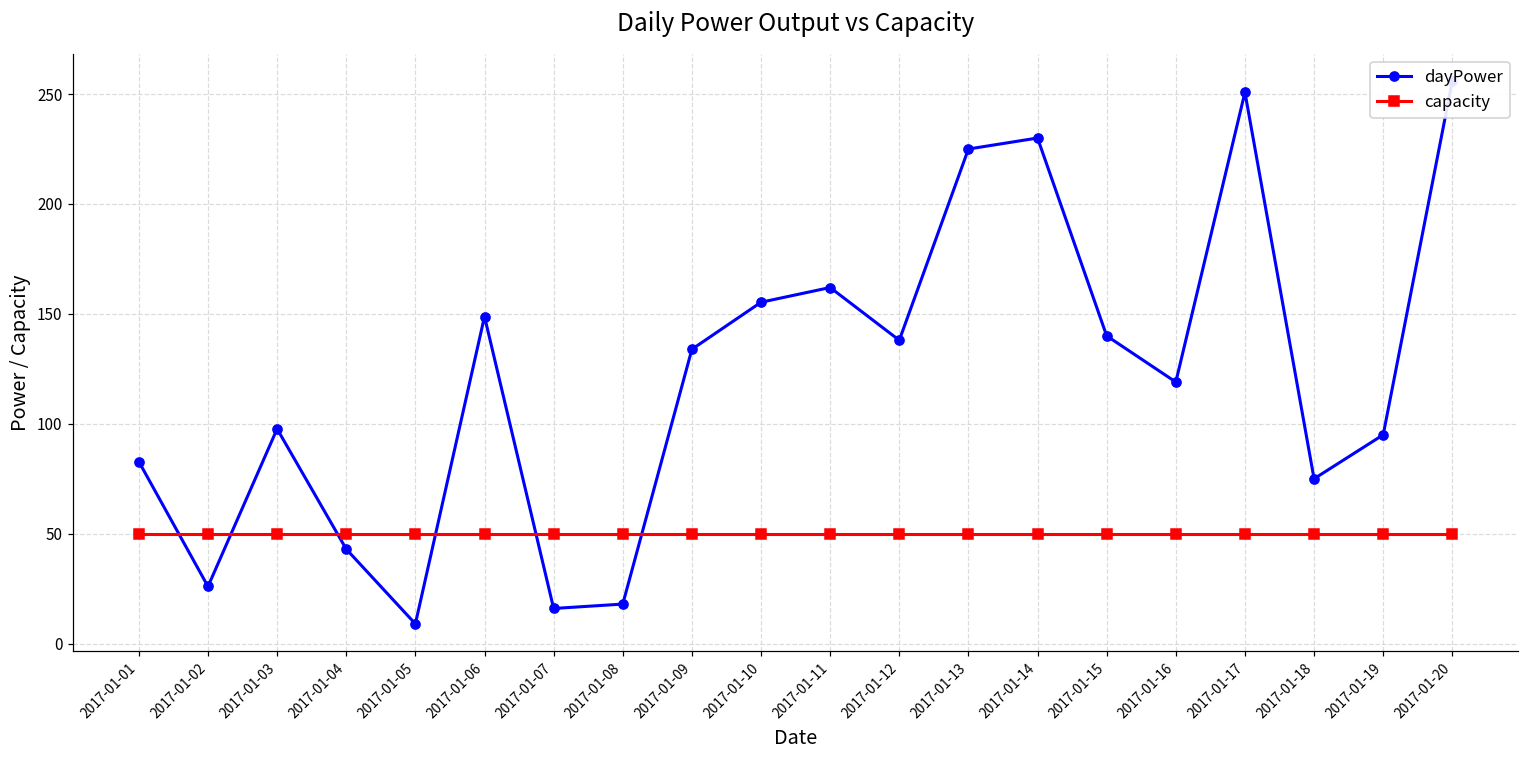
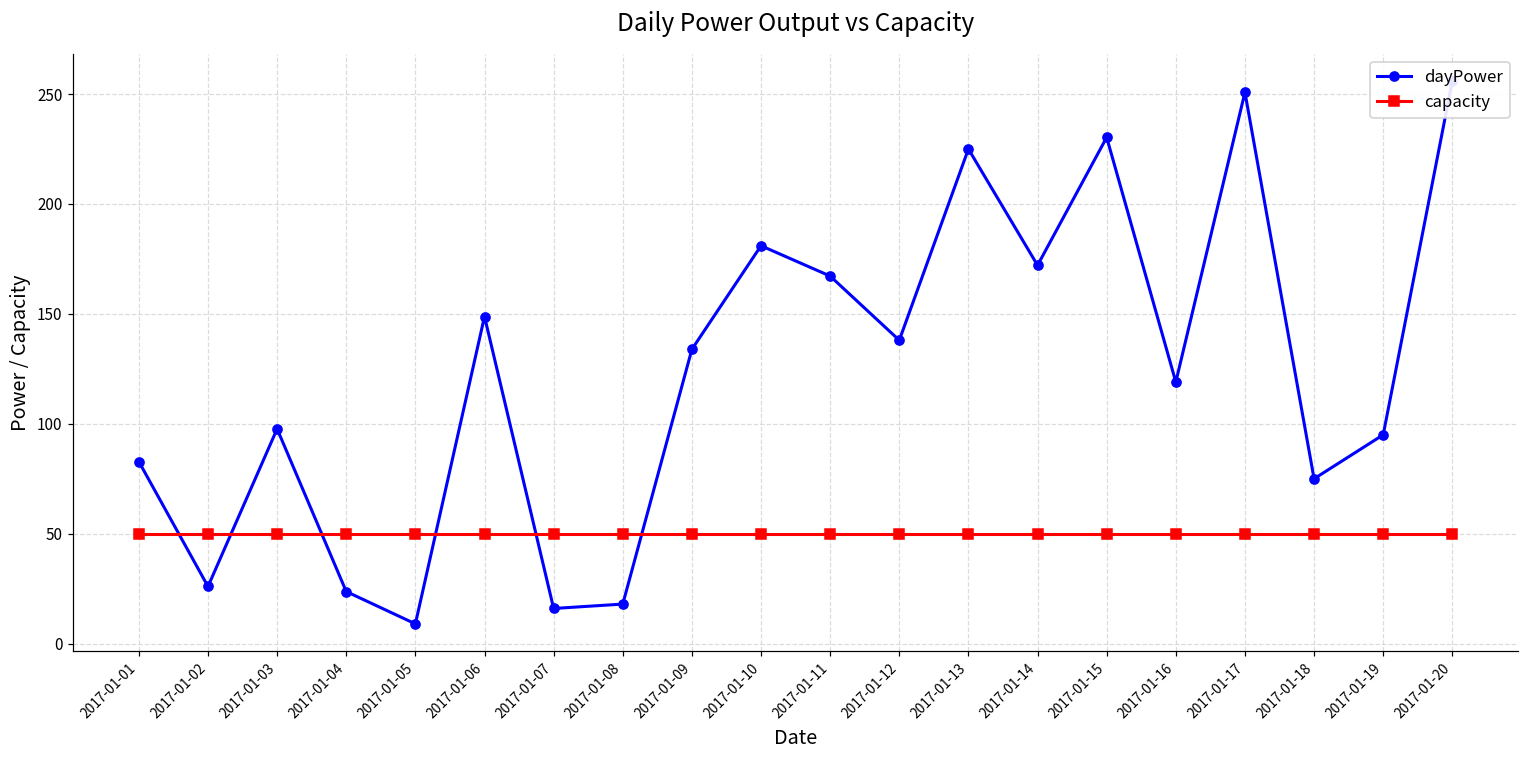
dayPower, 2017-01-04: 43 -> 24
dayPower, 2017-01-10: 155 -> 181
dayPower, 2017-01-11: 162 -> 167
dayPower, 2017-01-14: 230 -> 172
dayPower, 2017-01-15: 140 -> 230
